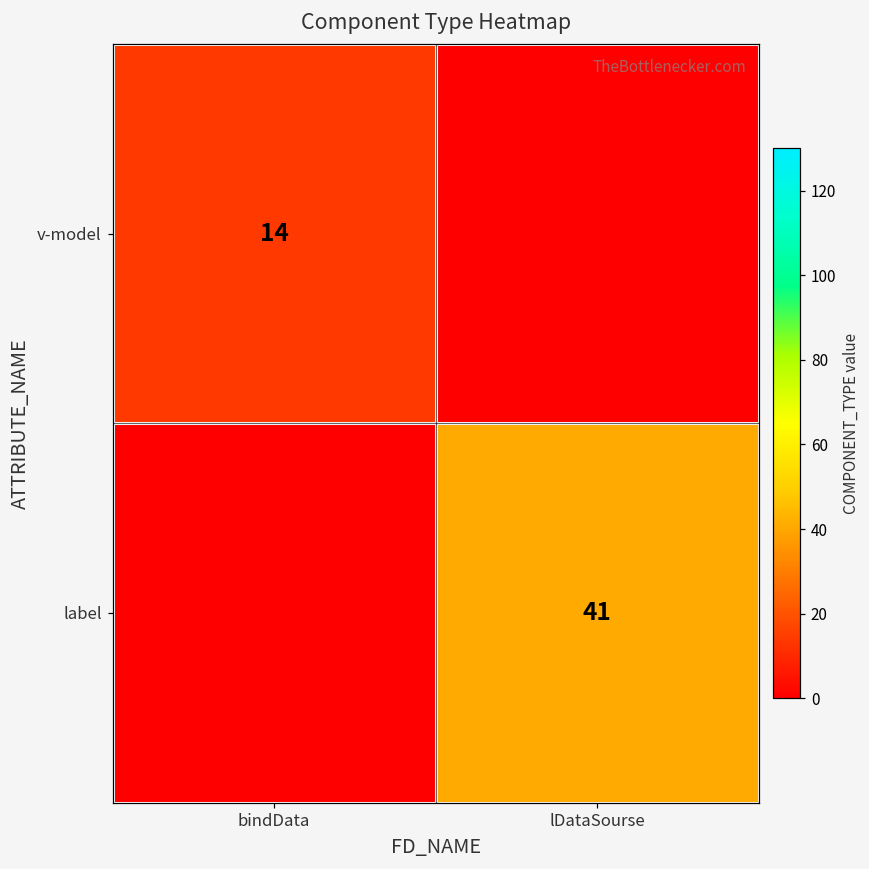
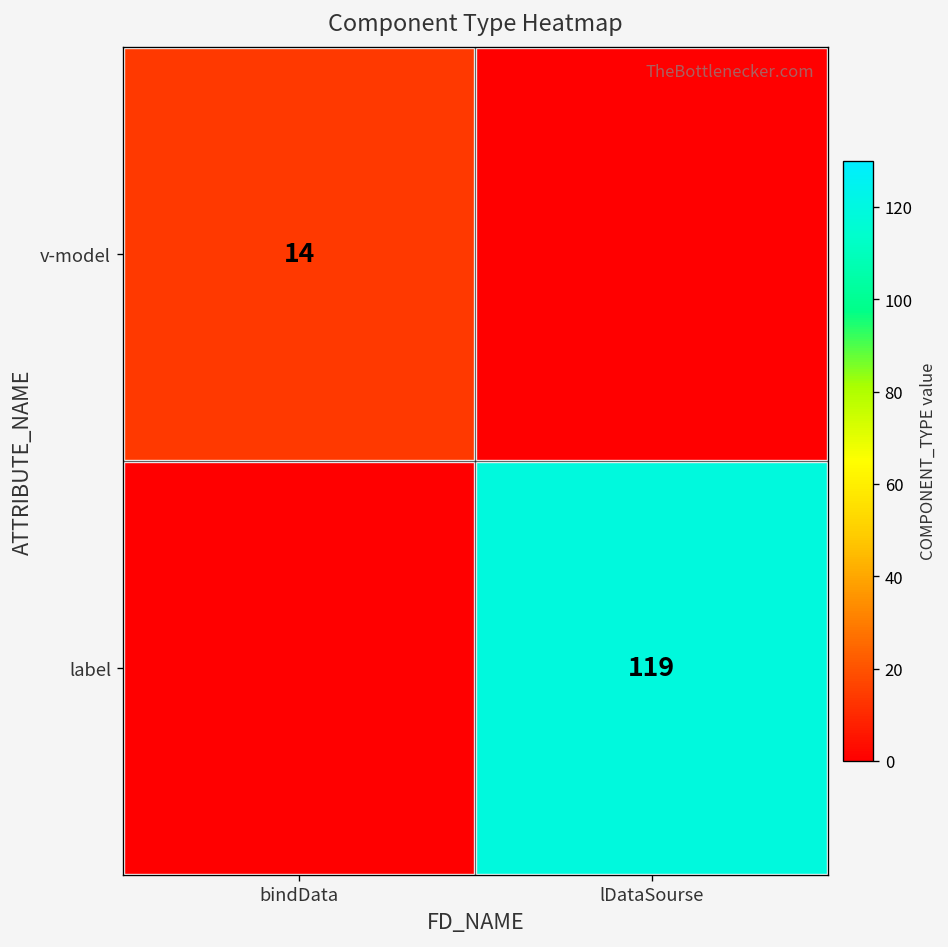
label, lDataSourse: 41 -> 119
